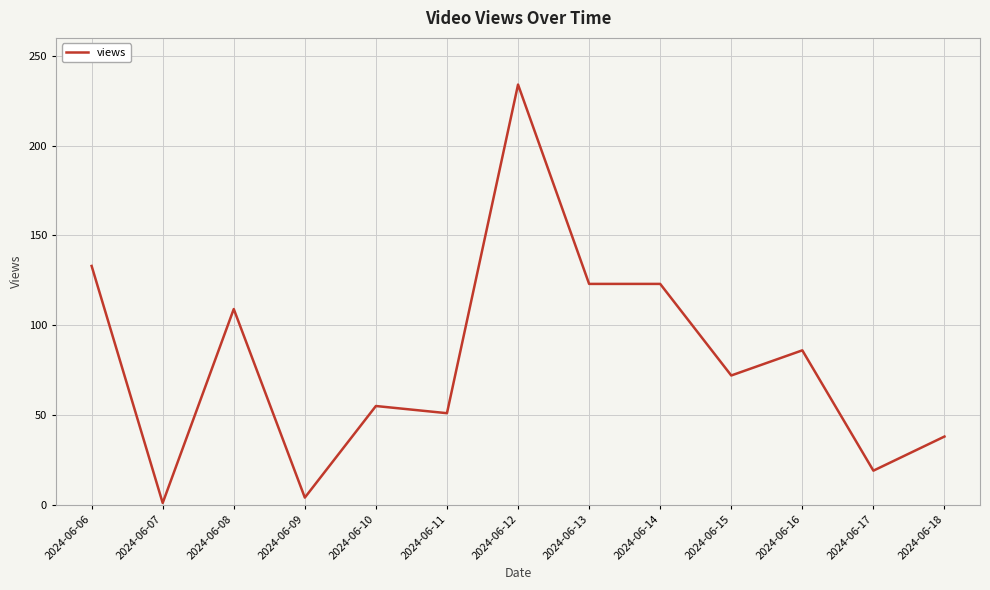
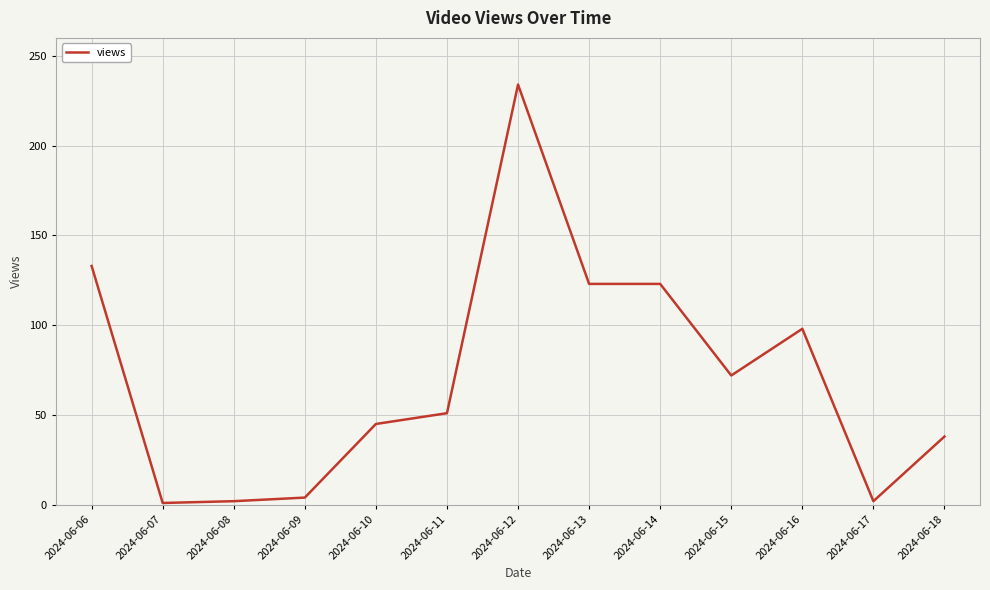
2024-06-08: 109 -> 2
2024-06-10: 55 -> 45
2024-06-16: 86 -> 98
2024-06-17: 19 -> 2
